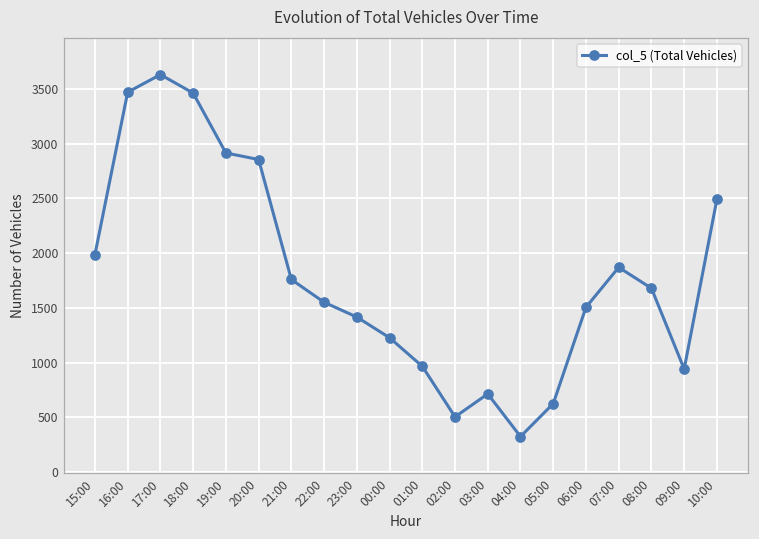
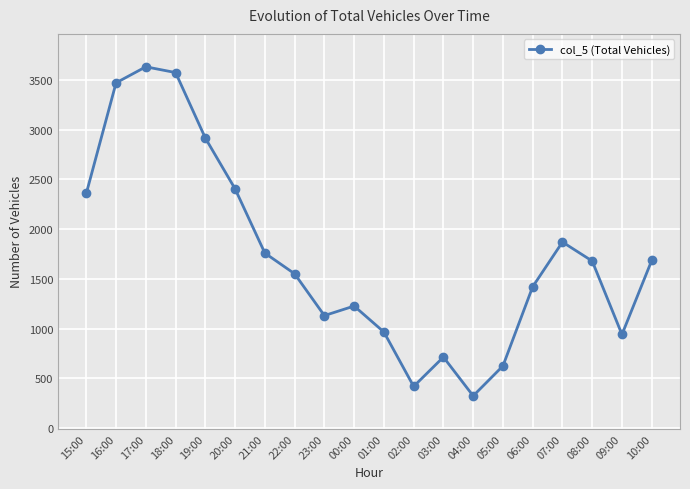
15:00: 2000 -> 2400
18:00: 3500 -> 3600
20:00: 2900 -> 2400
23:00: 1400 -> 1100
02:00: 500 -> 400
06:00: 1500 -> 1400
10:00: 2500 -> 1700
